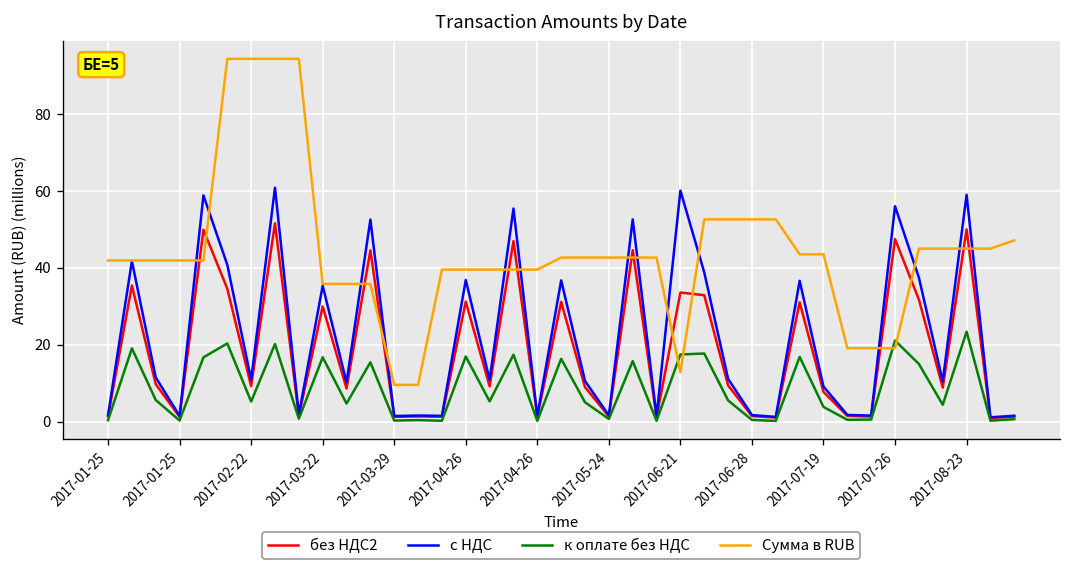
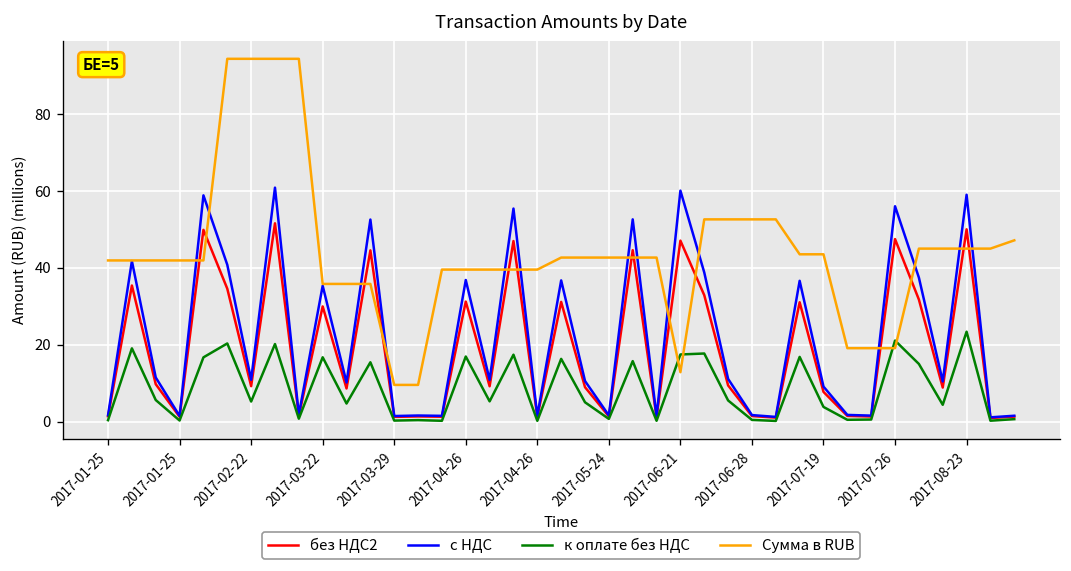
без НДС2, 2017-06-21: 34 -> 47
